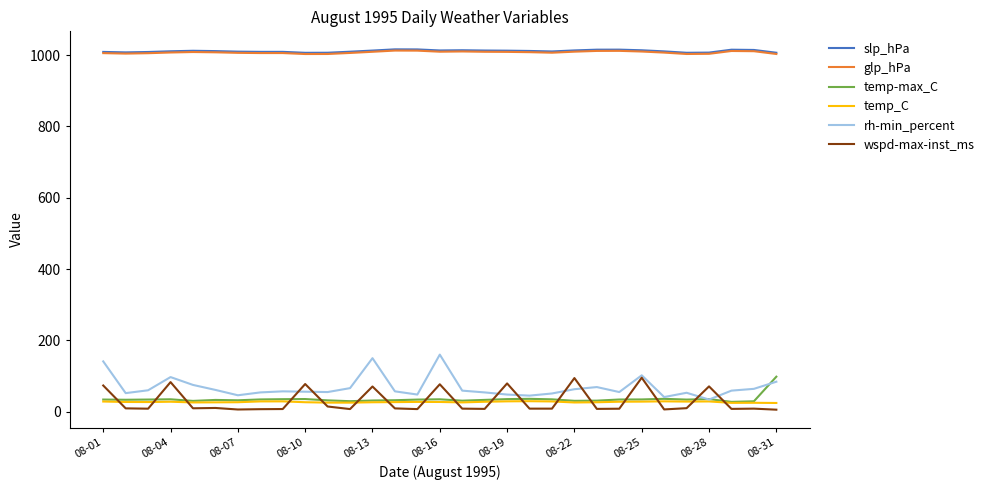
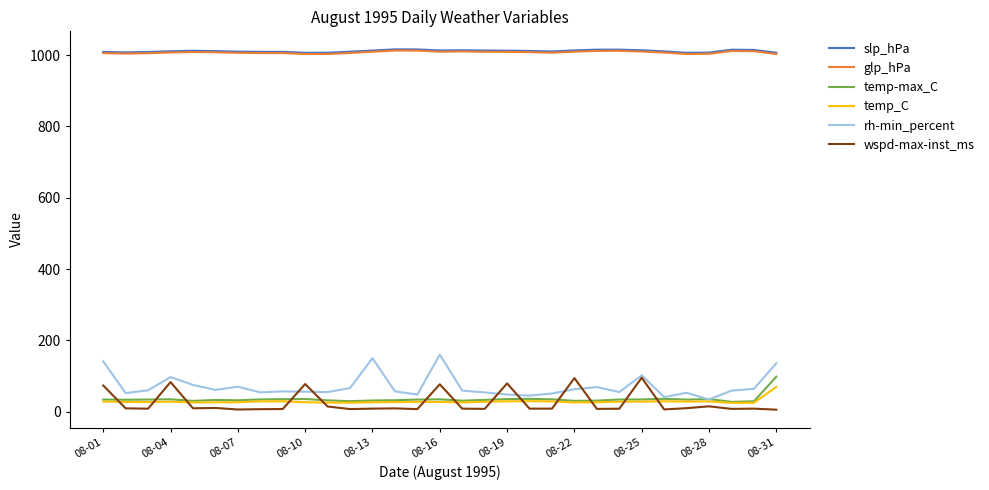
rh-min_percent, 08-07: 50 -> 70
wspd-max-inst_ms, 08-13: 70 -> 10
wspd-max-inst_ms, 08-28: 70 -> 20
temp_C, 08-31: 20 -> 70
rh-min_percent, 08-31: 80 -> 140
